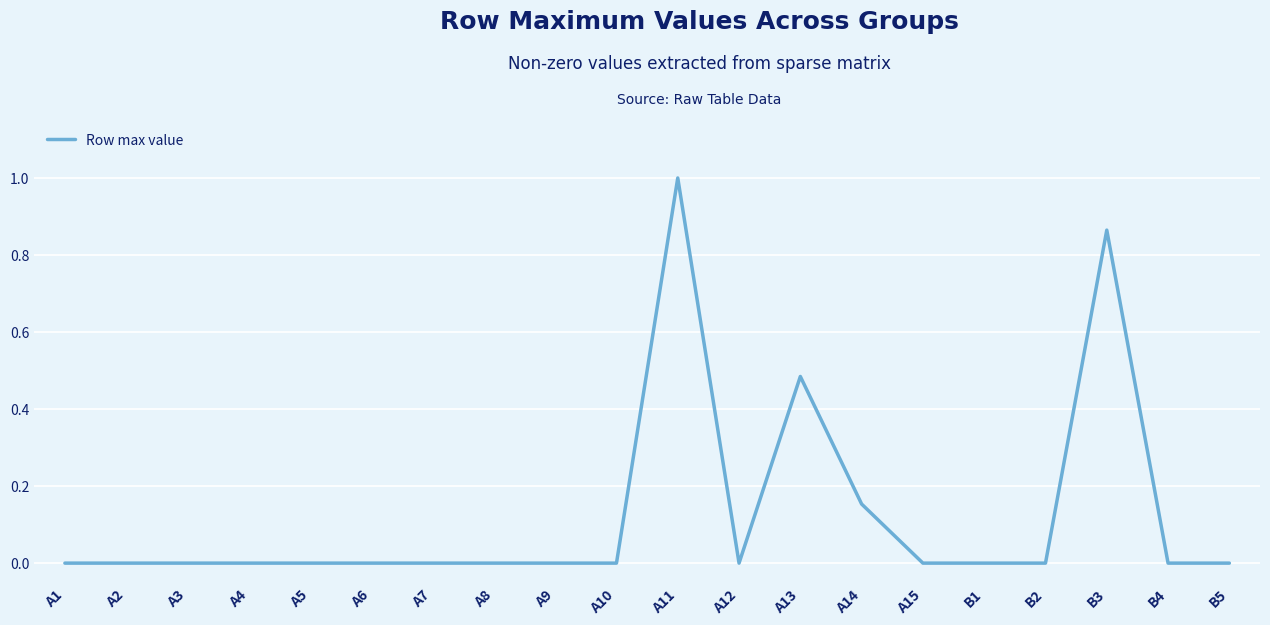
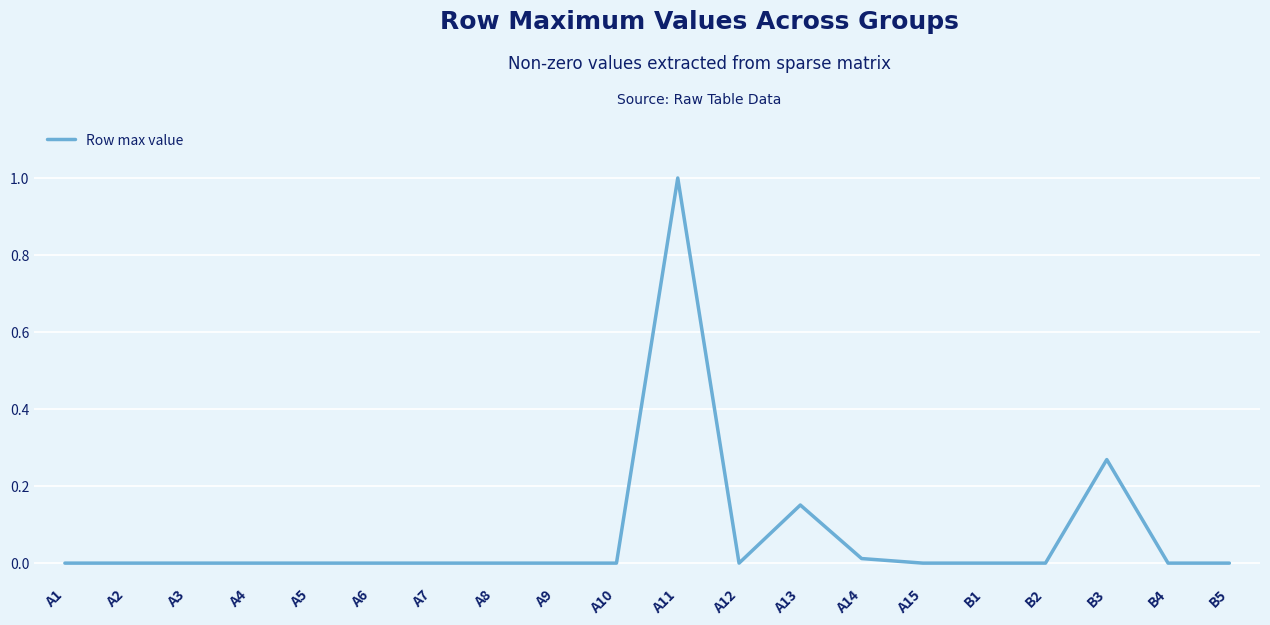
A13: 0.48 -> 0.15
A14: 0.15 -> 0.01
B3: 0.86 -> 0.27
